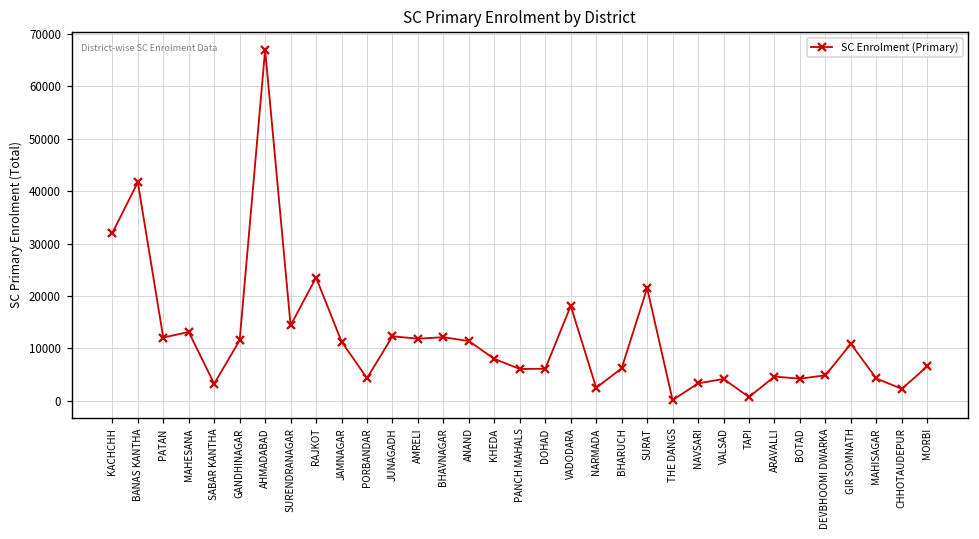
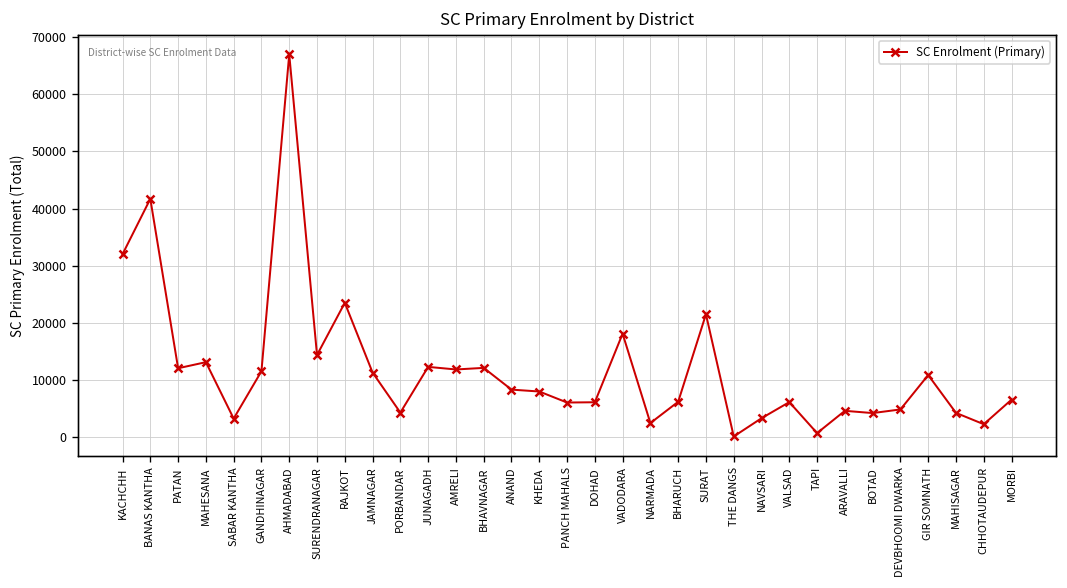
ANAND: 11000 -> 8000
VALSAD: 4000 -> 6000
